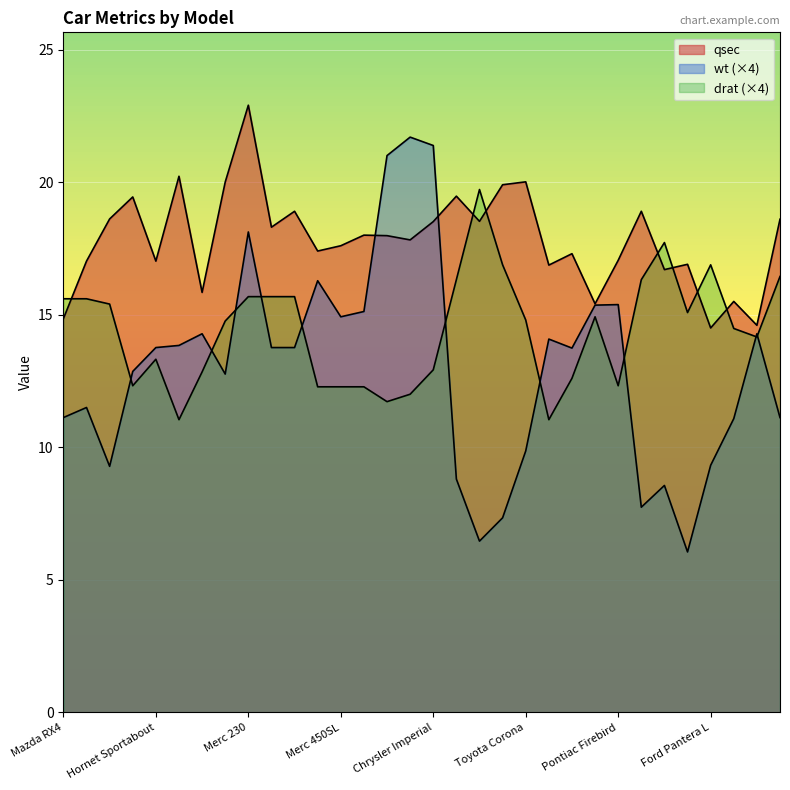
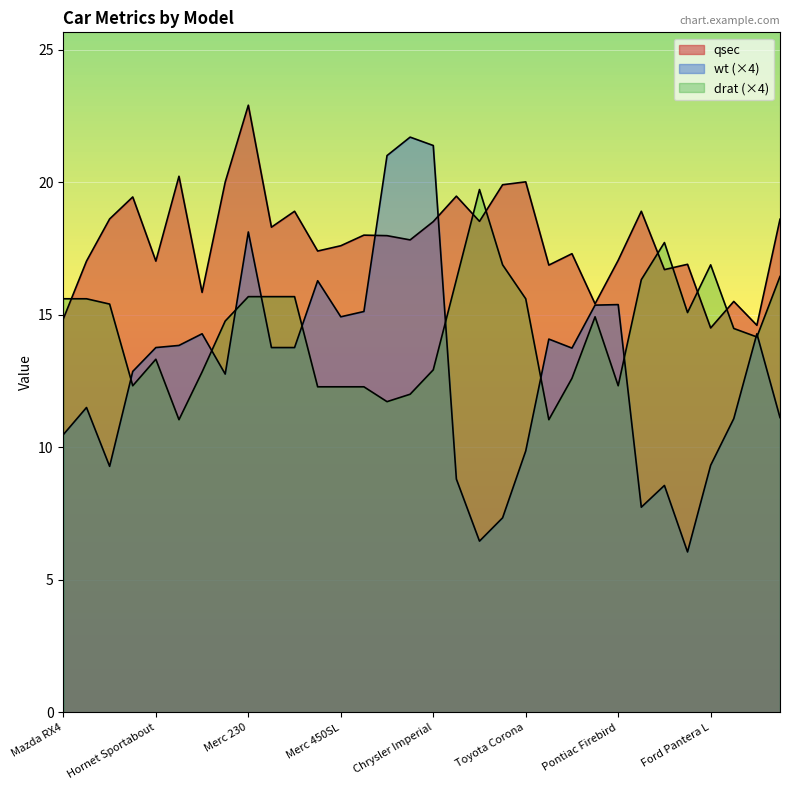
wt (×4), Mazda RX4: 11.1 -> 10.5
drat (×4), Toyota Corona: 14.8 -> 15.6
